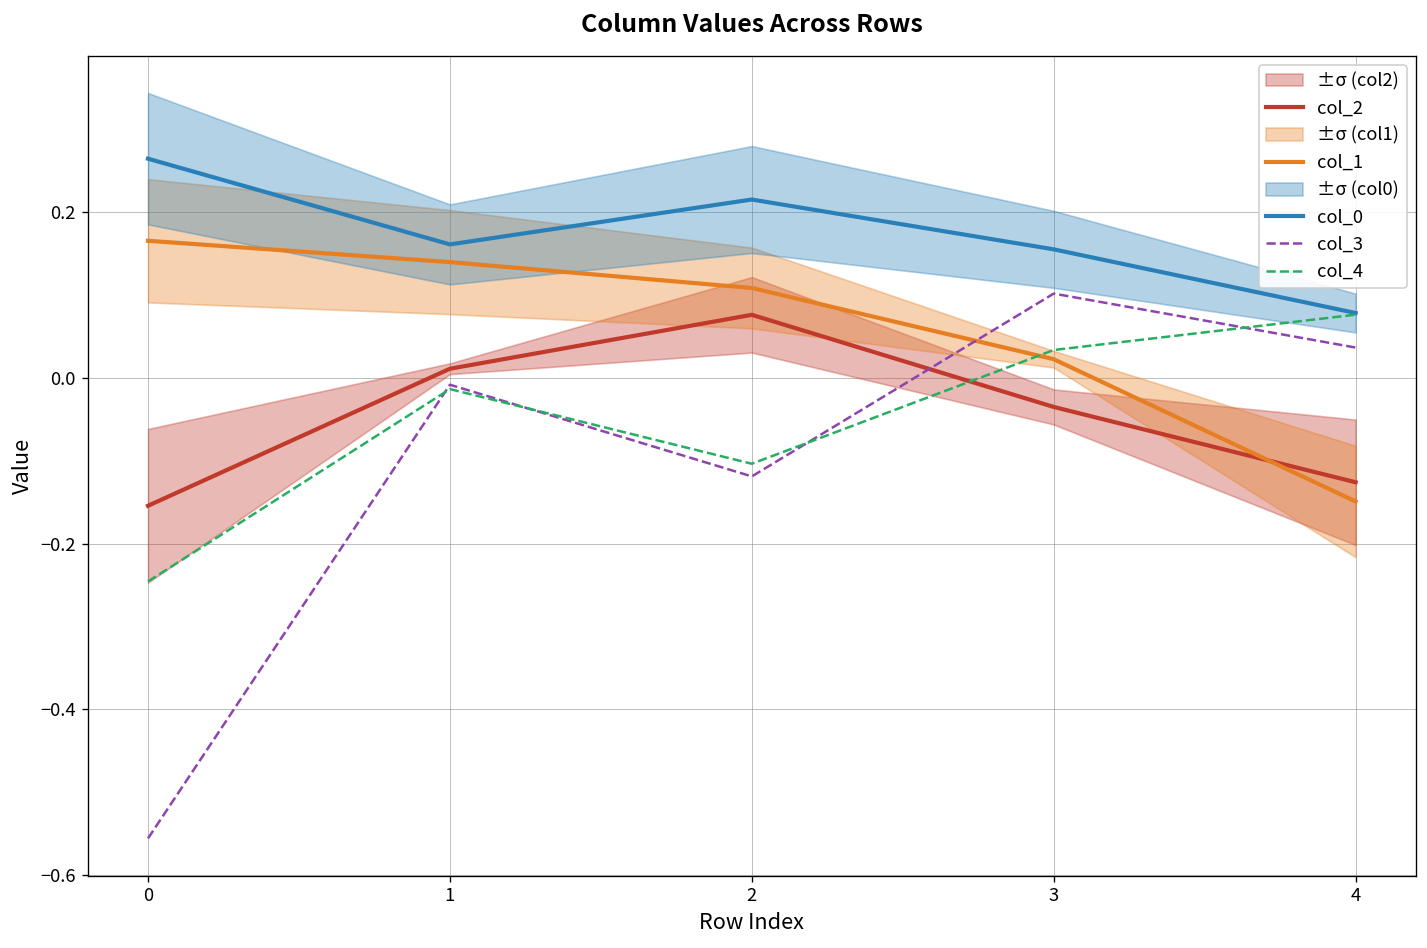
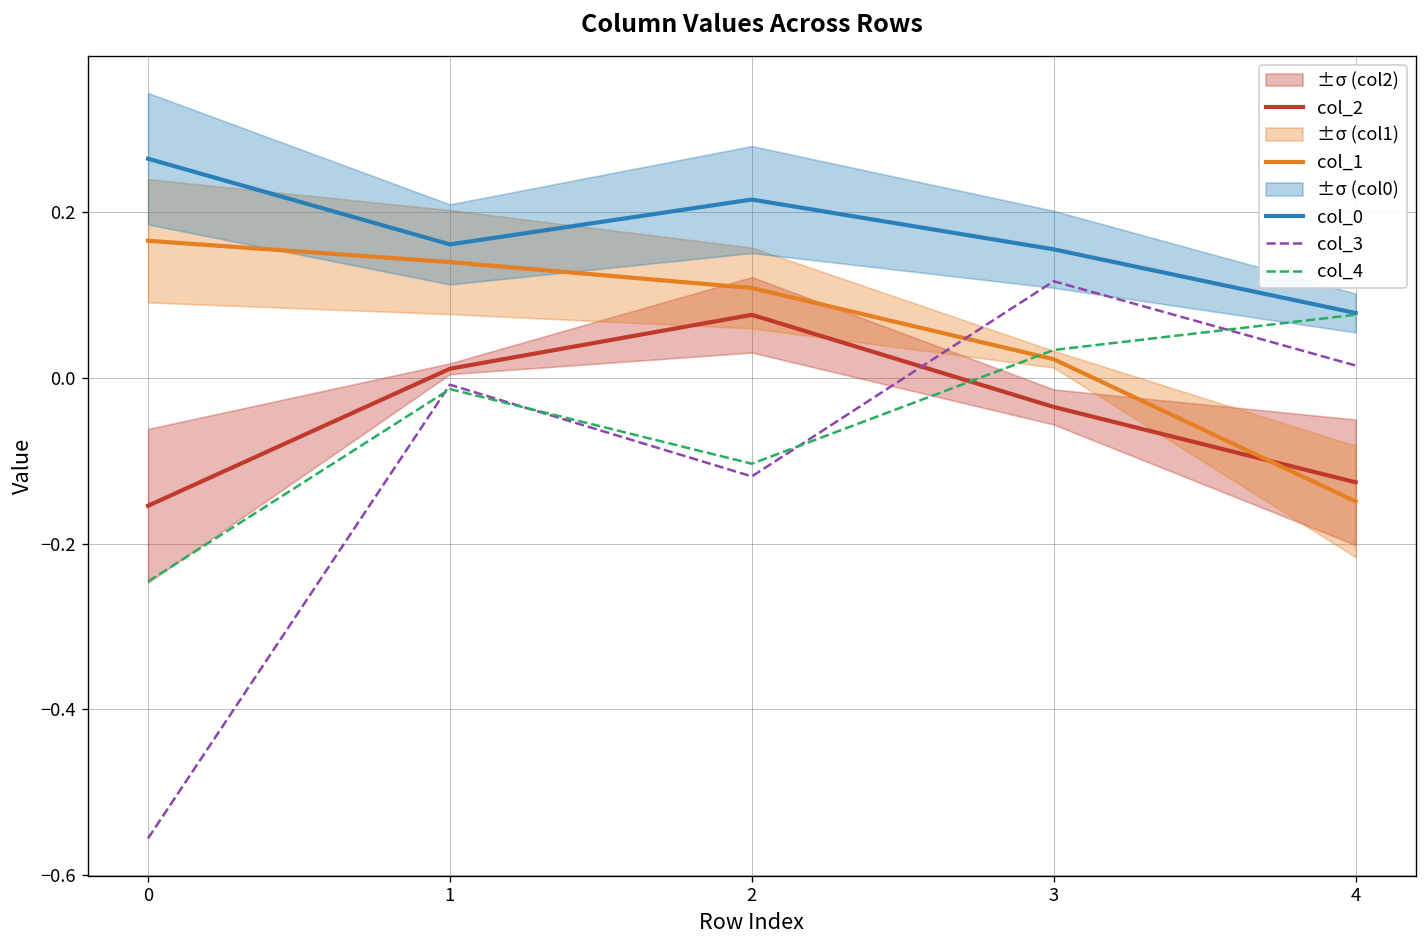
col_3, 3: 0.10 -> 0.12
col_3, 4: 0.04 -> 0.01
